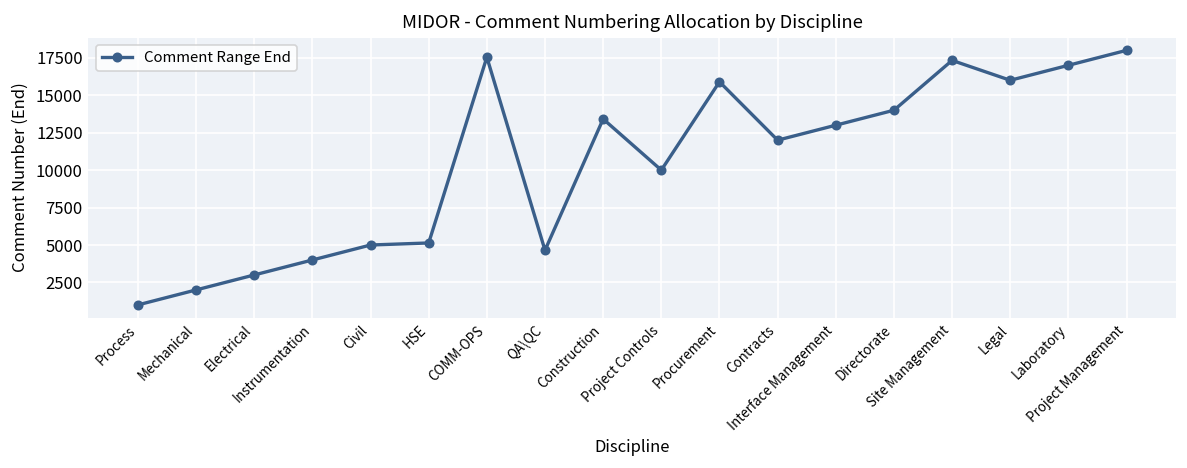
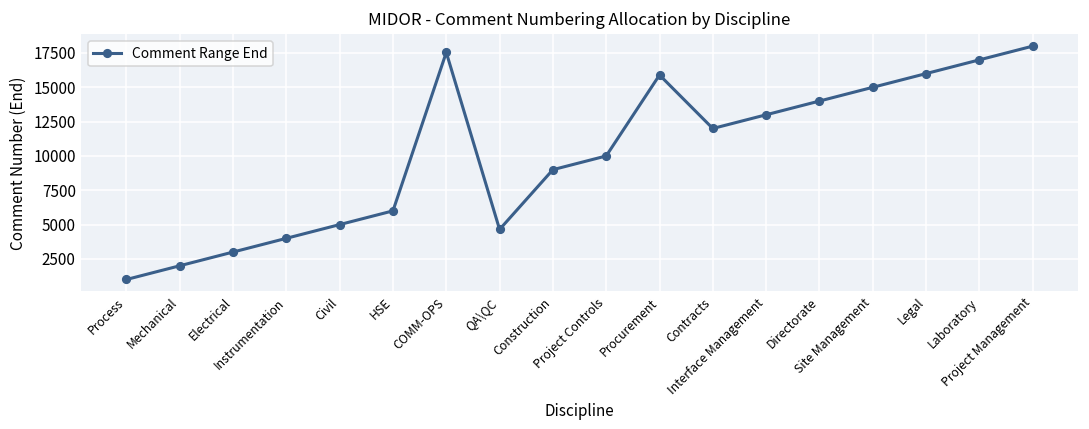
HSE: 5100 -> 6000
Construction: 13400 -> 9000
Site Management: 17300 -> 15000
